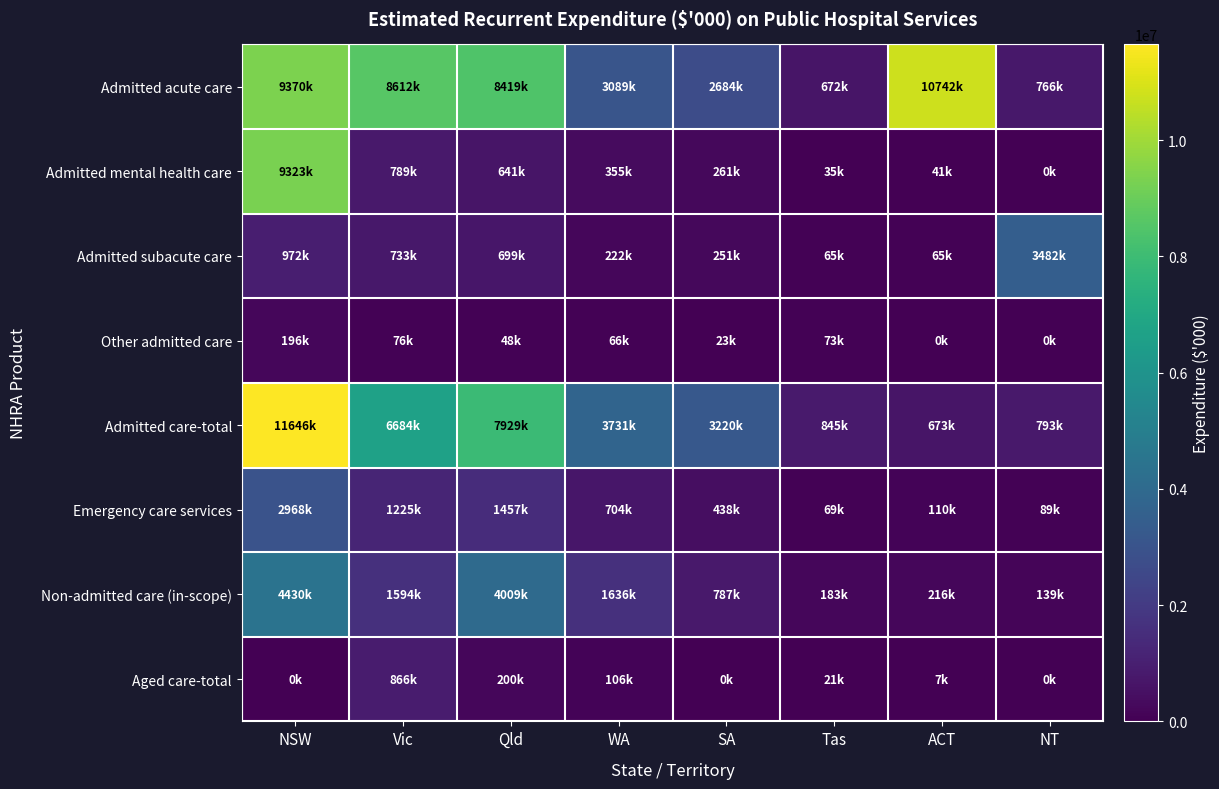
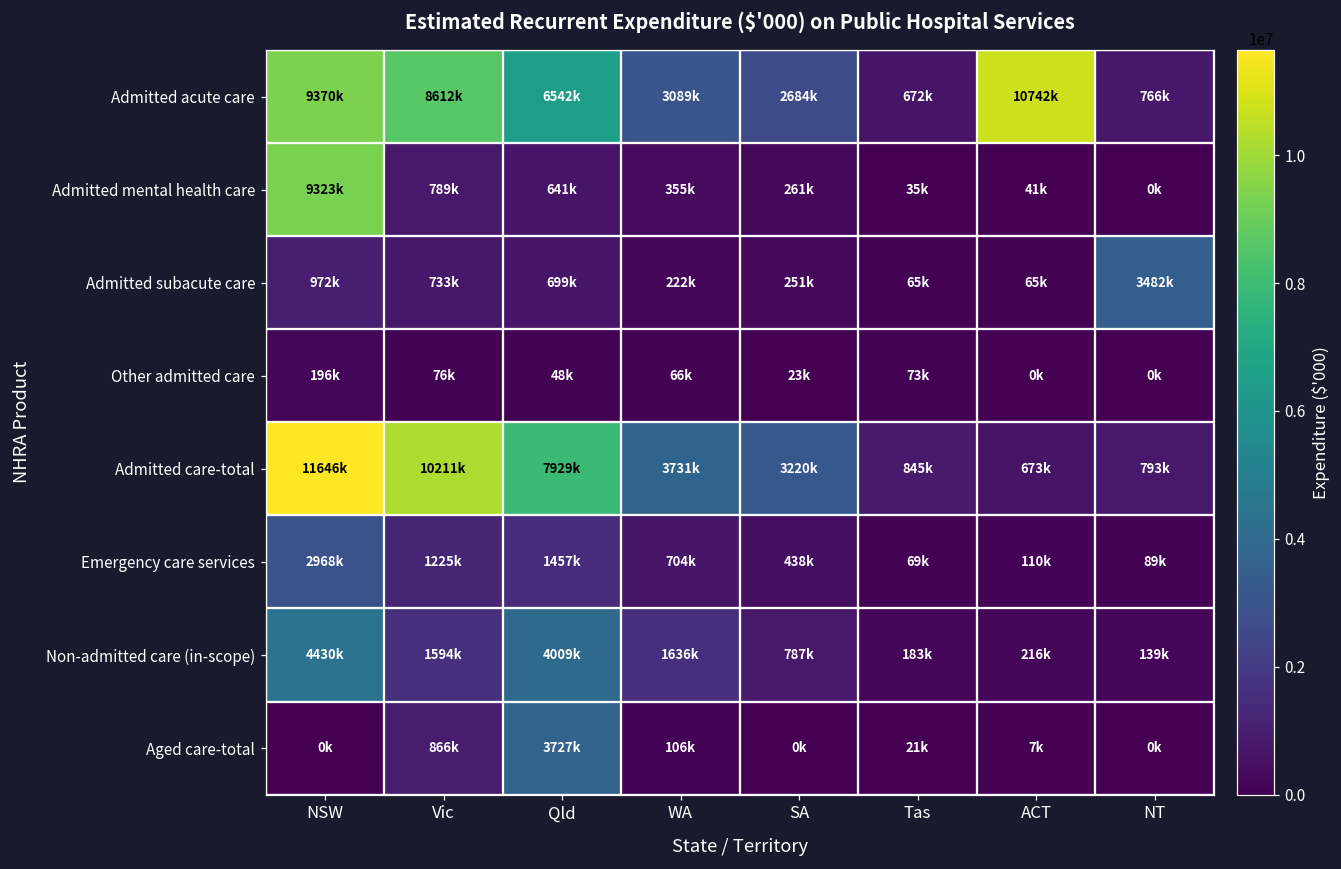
Admitted acute care, Qld: 8419k -> 6542k
Admitted care-total, Vic: 6684k -> 10211k
Aged care-total, Qld: 200k -> 3727k
